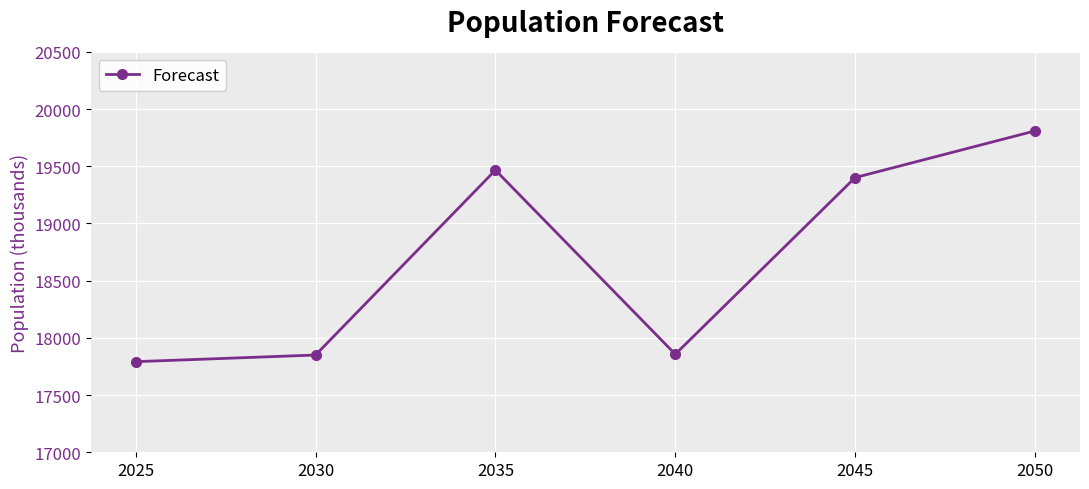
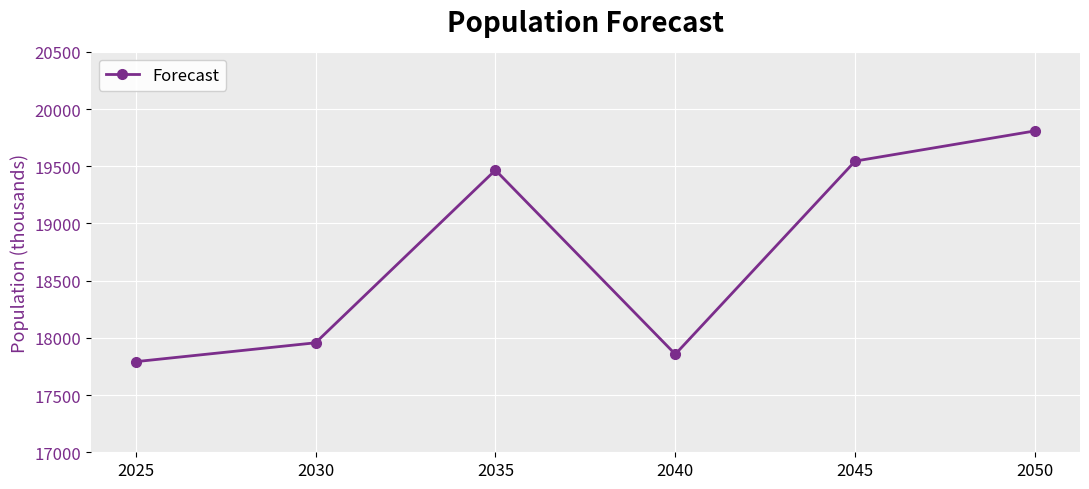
2030: 17850 -> 17960
2045: 19400 -> 19550
